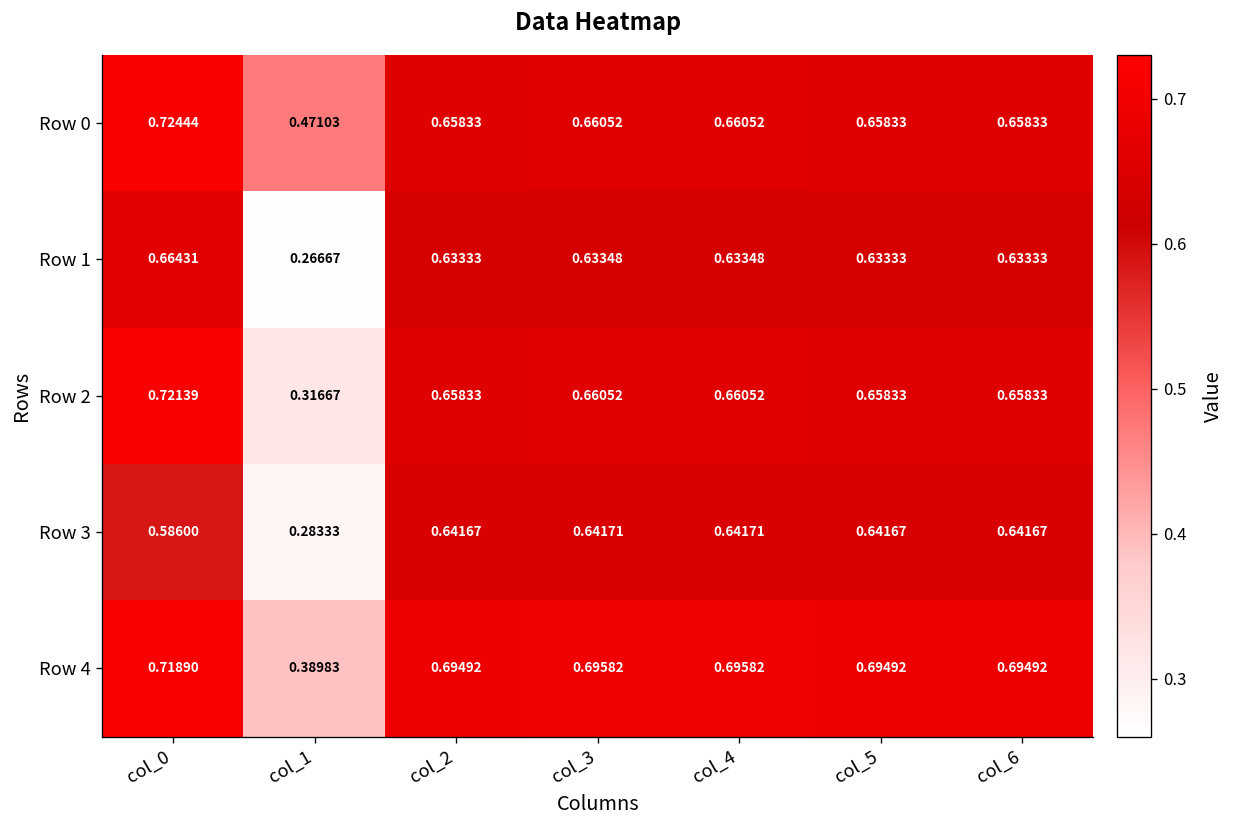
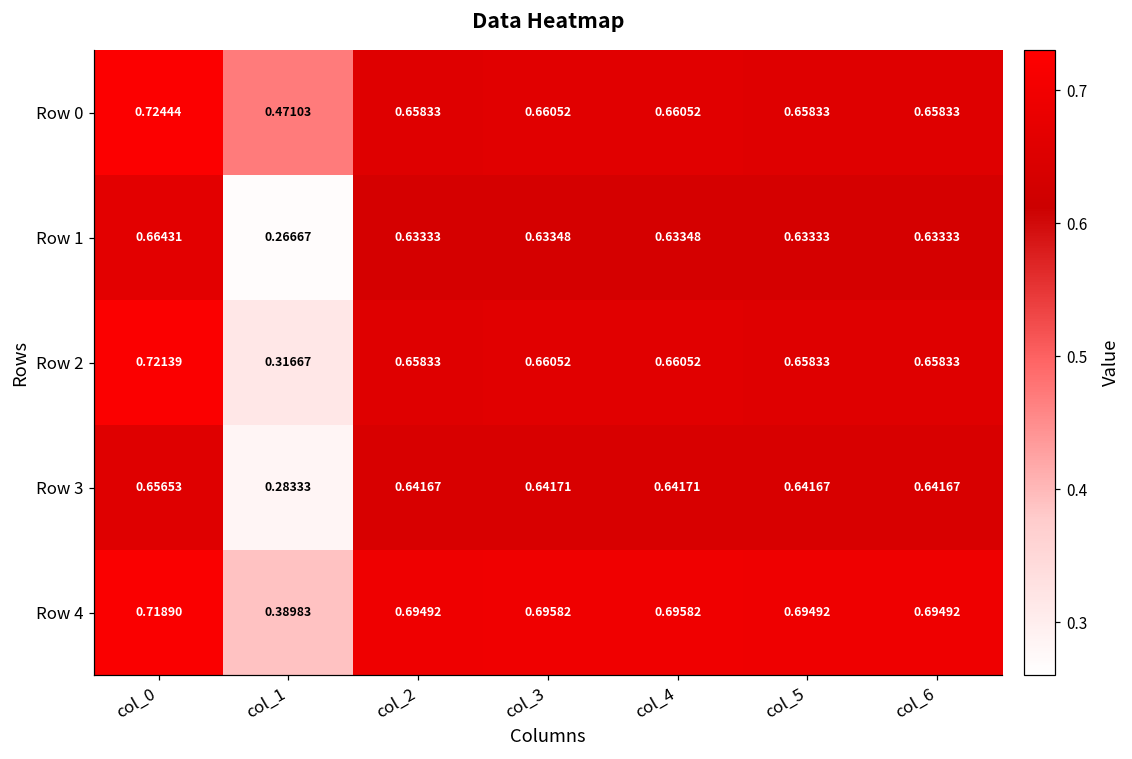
Row 3, col_0: 0.58600 -> 0.65653
